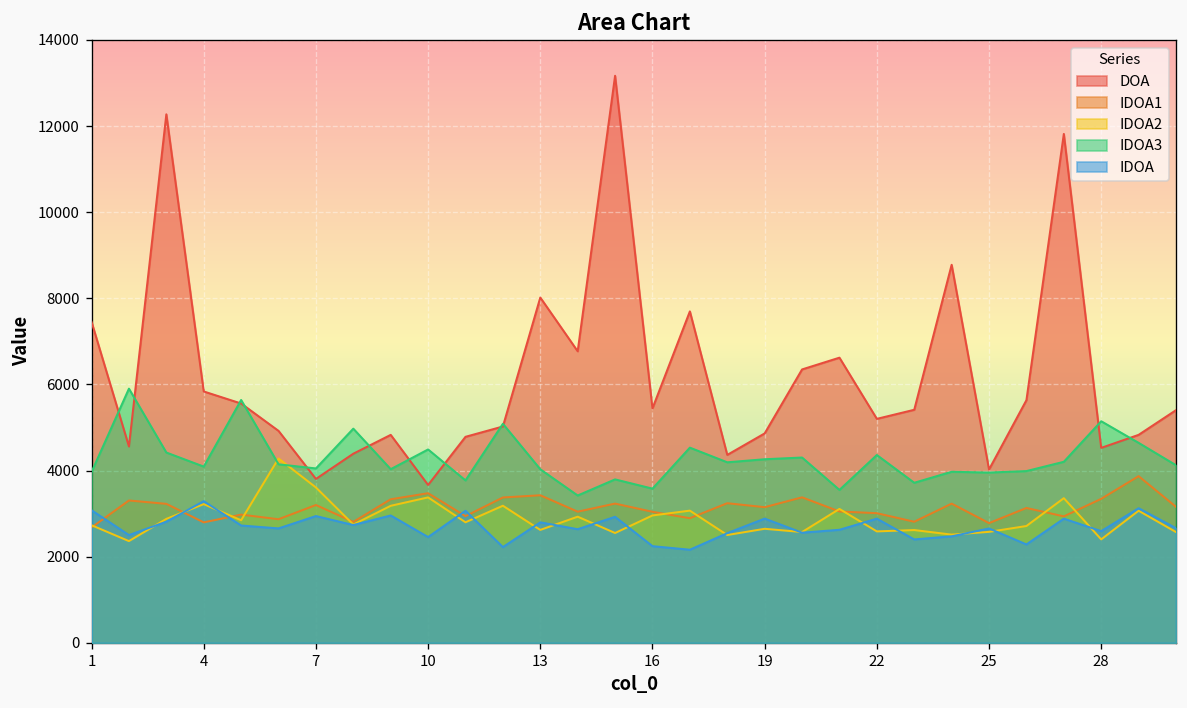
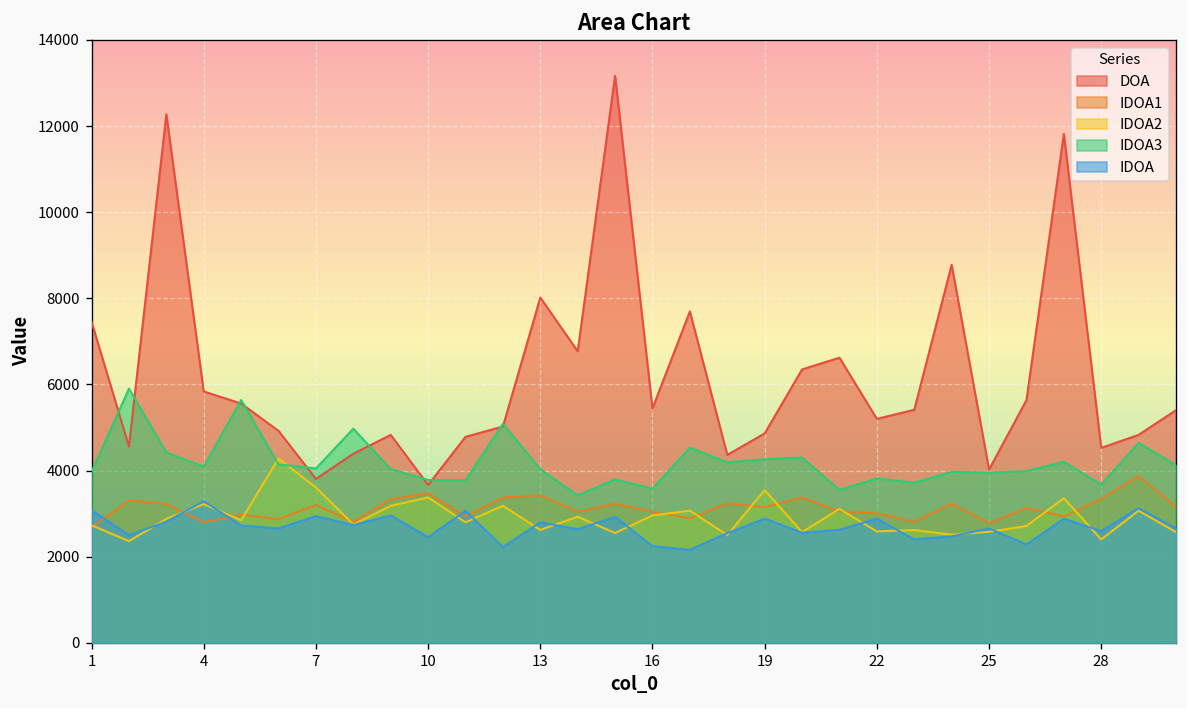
IDOA3, 10: 4500 -> 3800
IDOA2, 19: 2600 -> 3500
IDOA3, 22: 4400 -> 3800
IDOA3, 28: 5100 -> 3700
